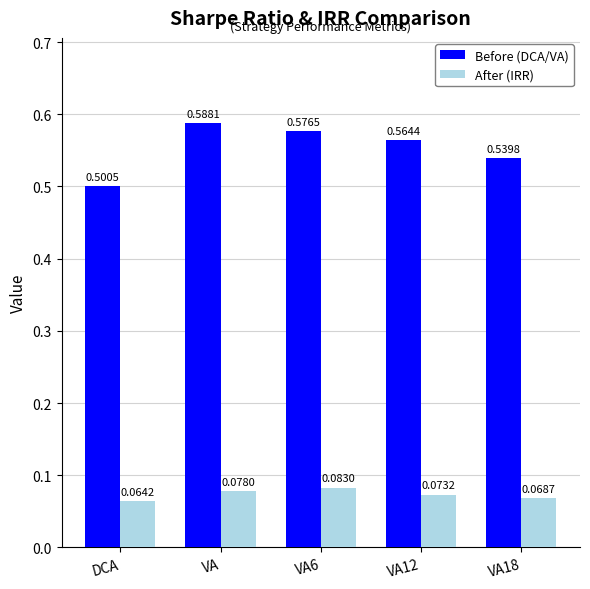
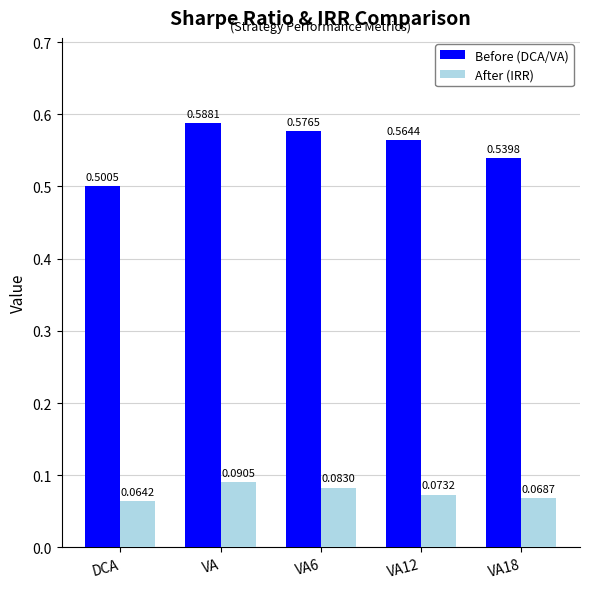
After (IRR), VA: 0.0780 -> 0.0905
